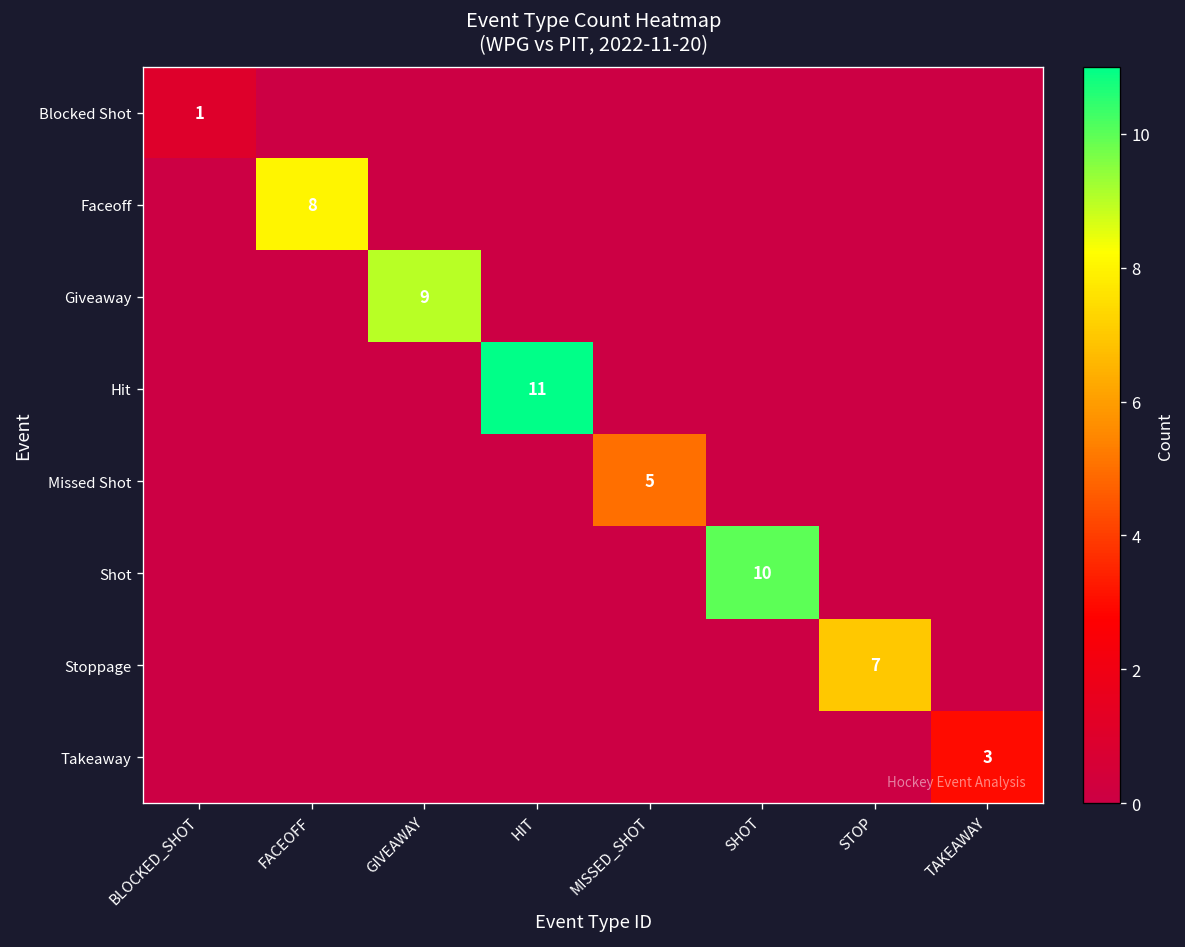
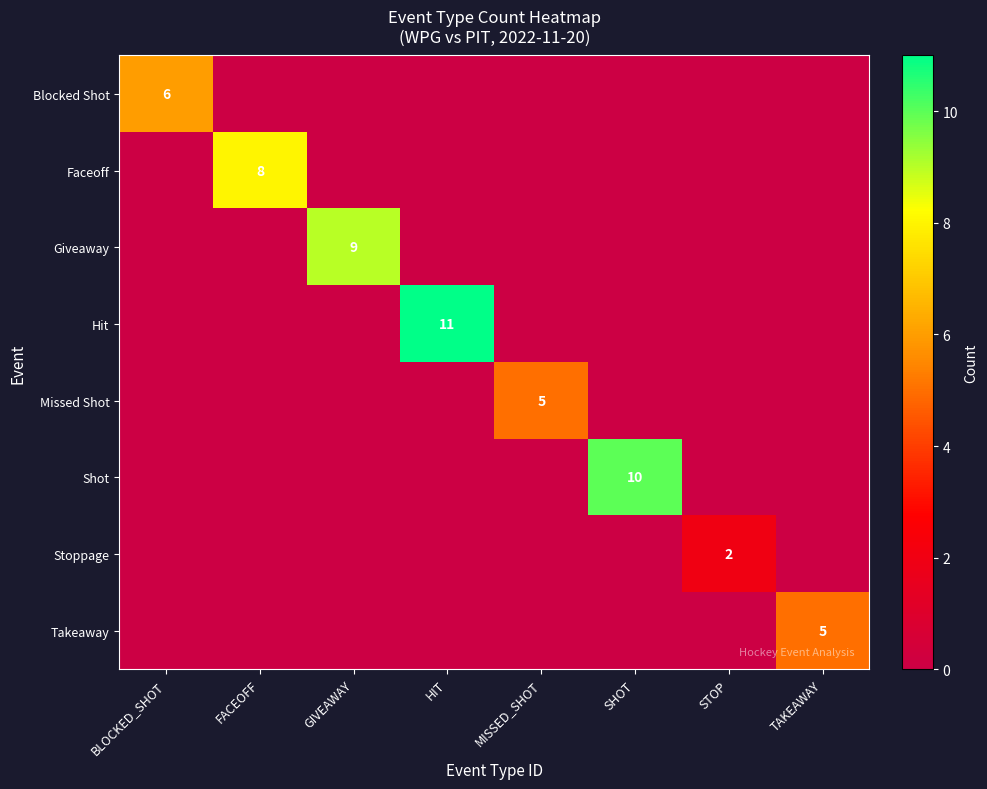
Blocked Shot, BLOCKED_SHOT: 1 -> 6
Stoppage, STOP: 7 -> 2
Takeaway, TAKEAWAY: 3 -> 5
